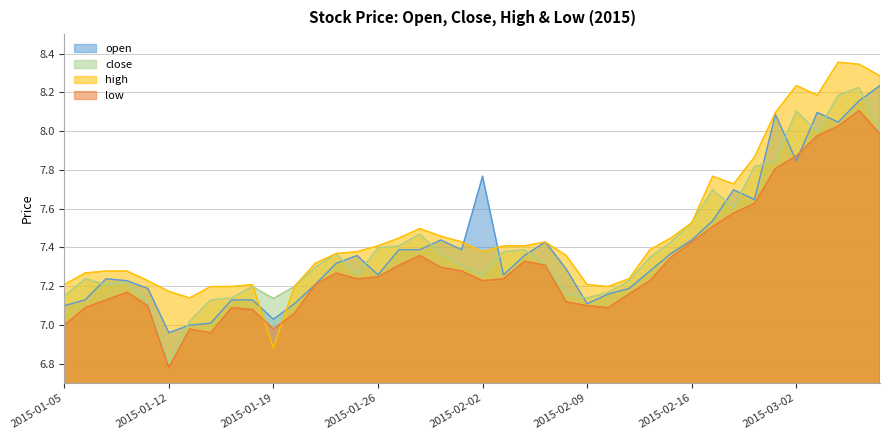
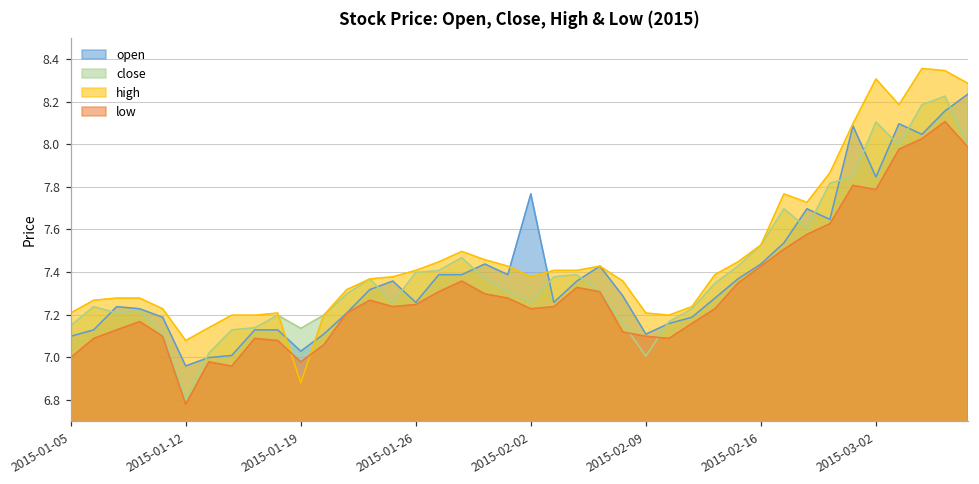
high, 2015-01-12: 7.17 -> 7.08
close, 2015-02-09: 7.14 -> 7.01
high, 2015-03-02: 8.24 -> 8.31
low, 2015-03-02: 7.87 -> 7.79
